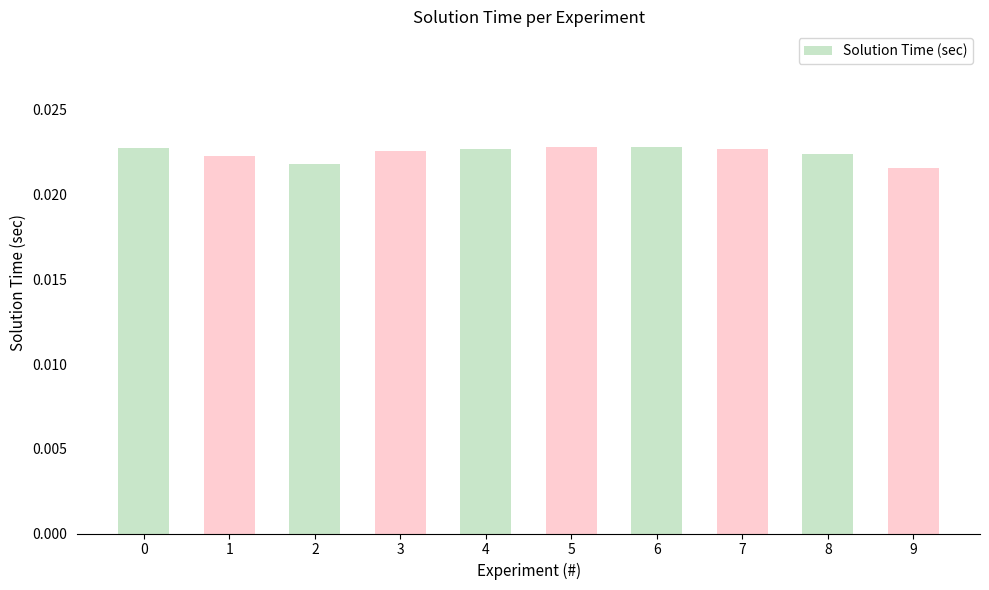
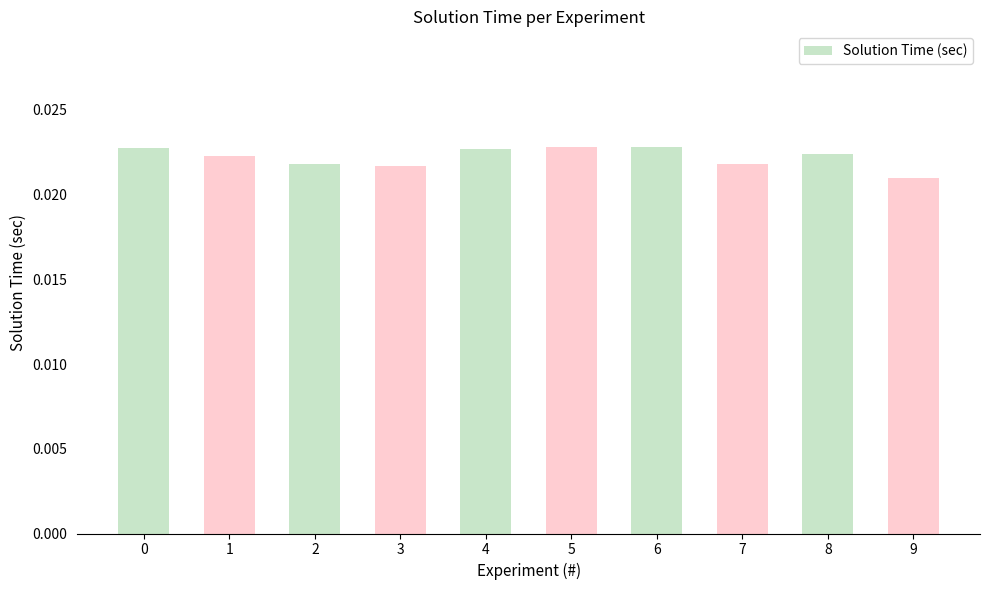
3: 0.0226 -> 0.0217
7: 0.0227 -> 0.0218
9: 0.0216 -> 0.0210
